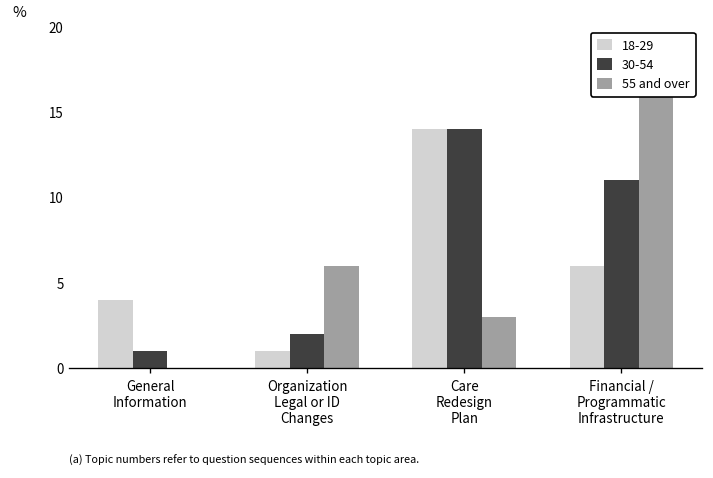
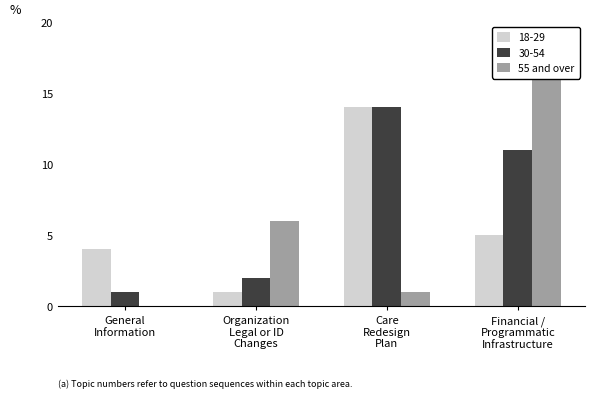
55 and over, Care Redesign Plan: 3 -> 1
18-29, Financial / Programmatic Infrastructure: 6 -> 5
